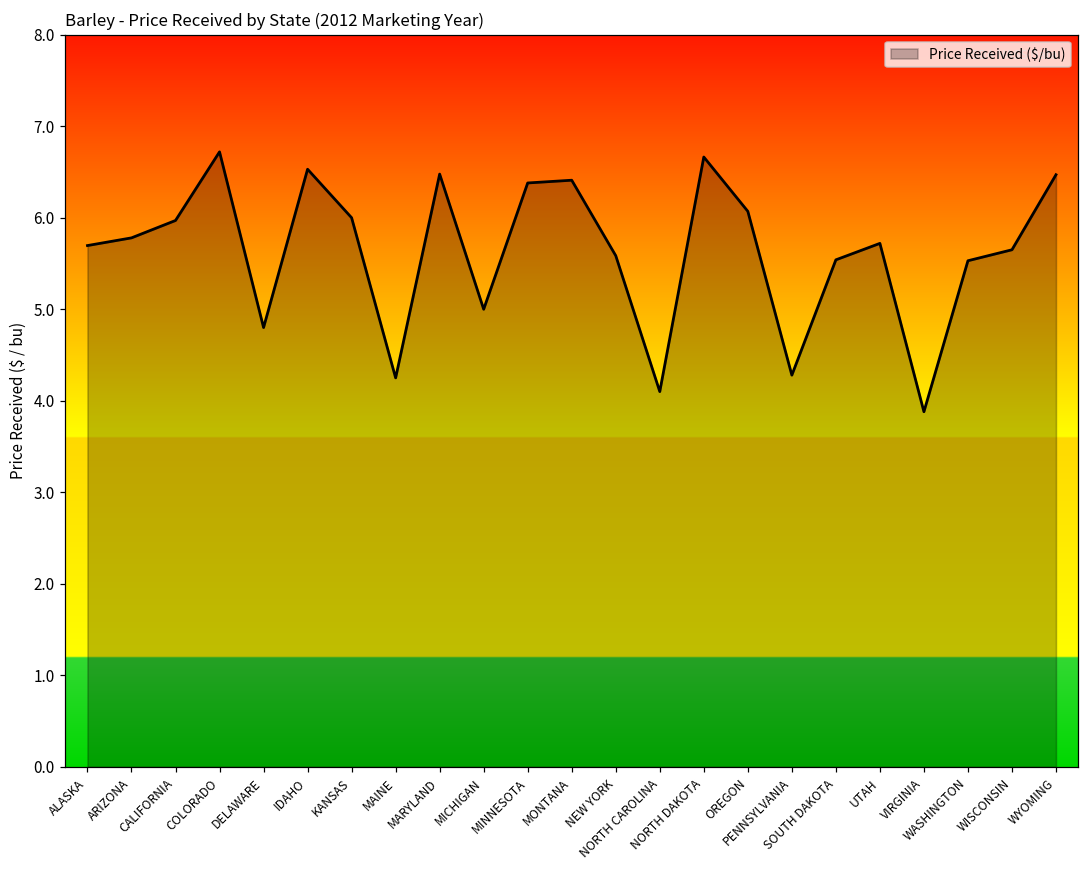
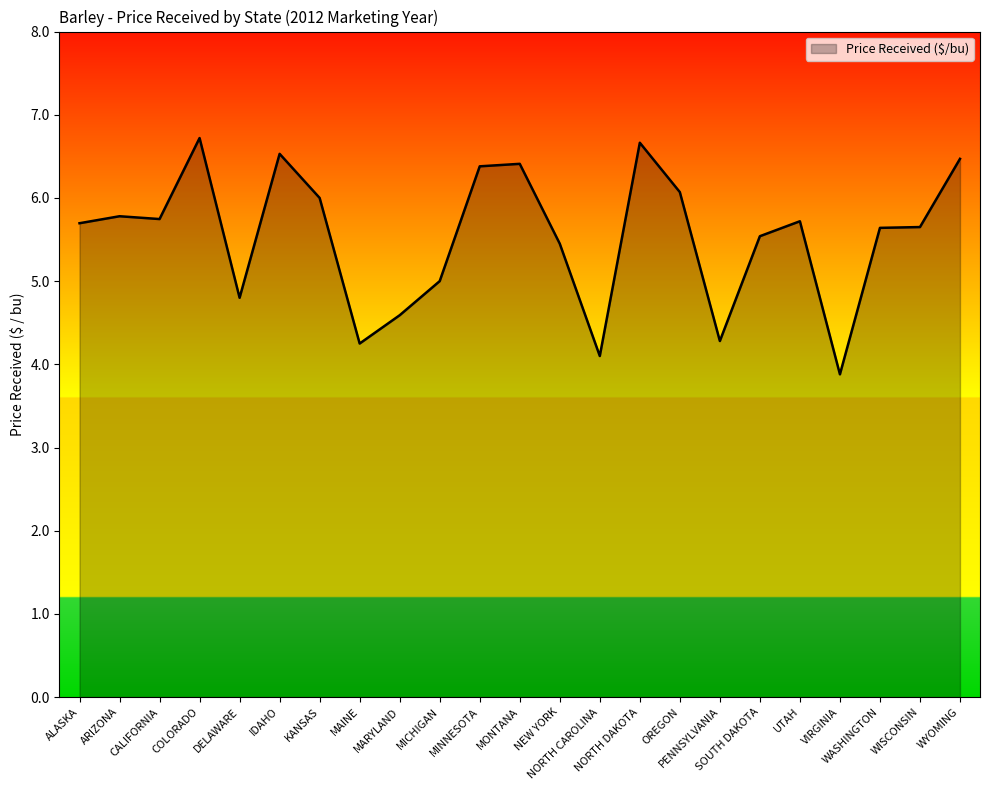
CALIFORNIA: 6.0 -> 5.7
MARYLAND: 6.5 -> 4.6
NEW YORK: 5.6 -> 5.4
WASHINGTON: 5.5 -> 5.6
